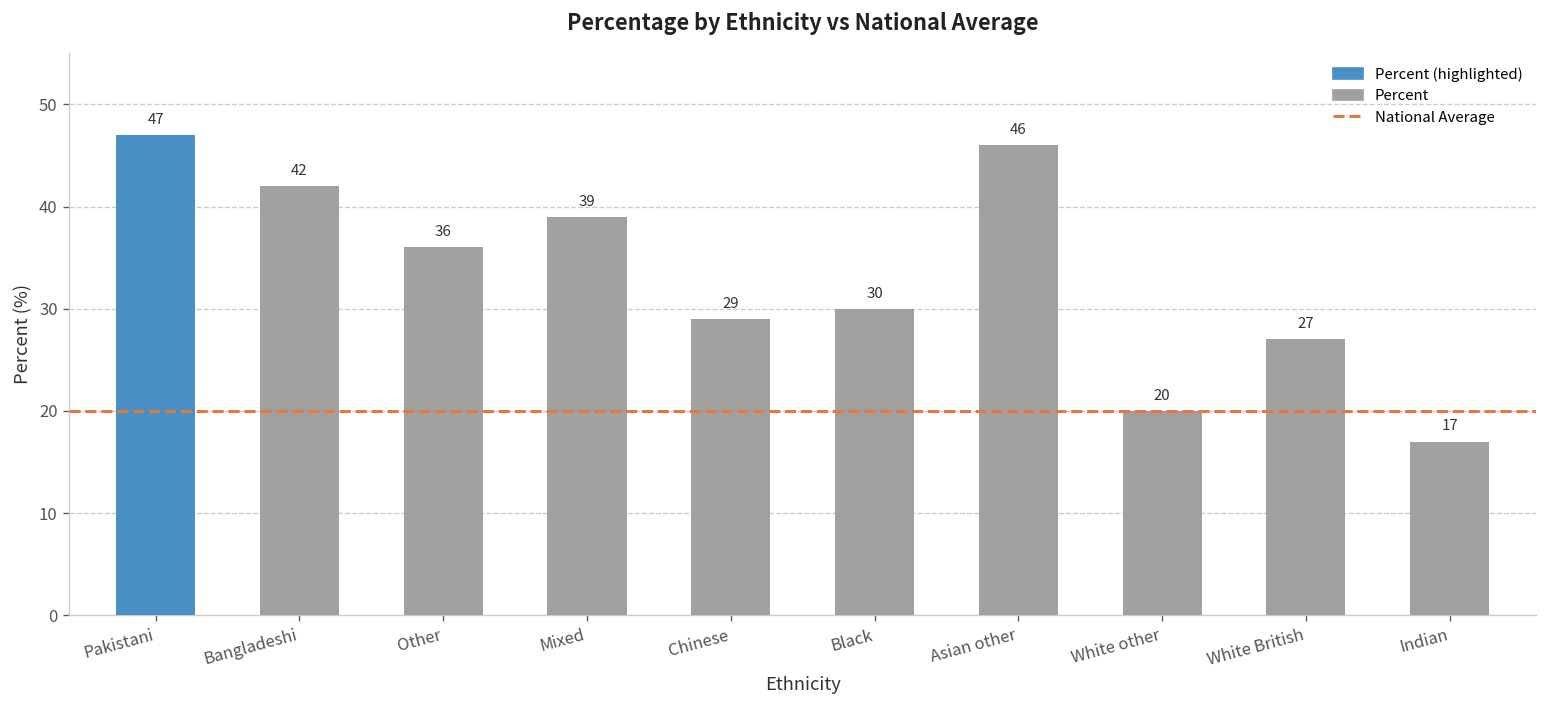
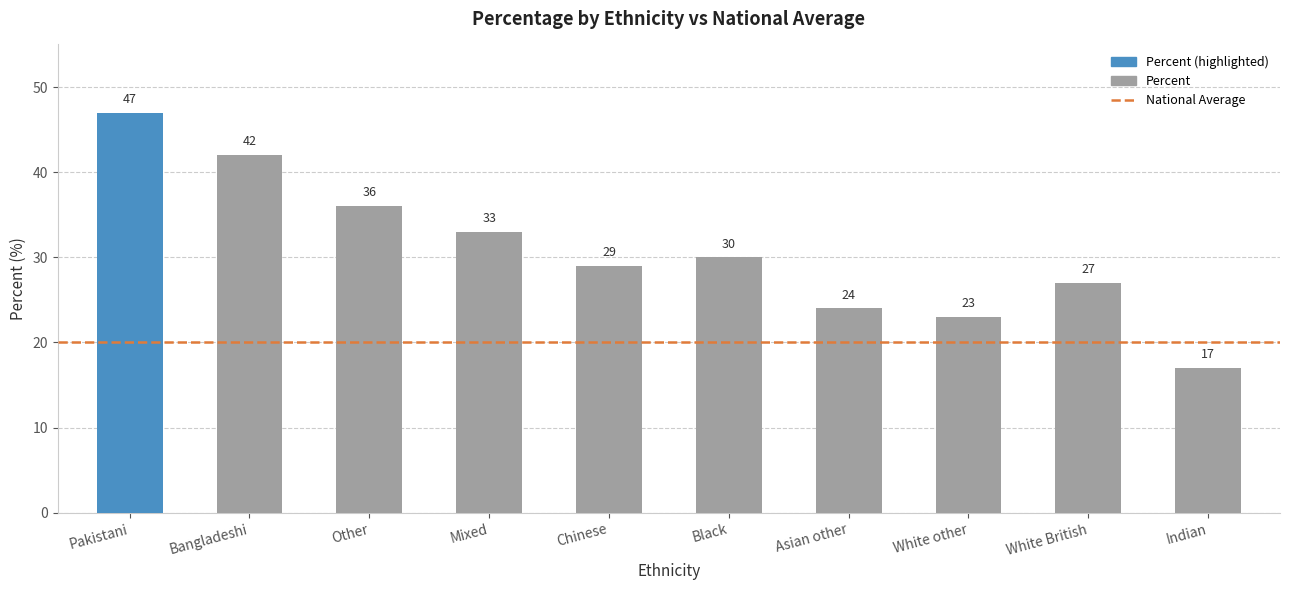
Mixed: 39 -> 33
Asian other: 46 -> 24
White other: 20 -> 23
